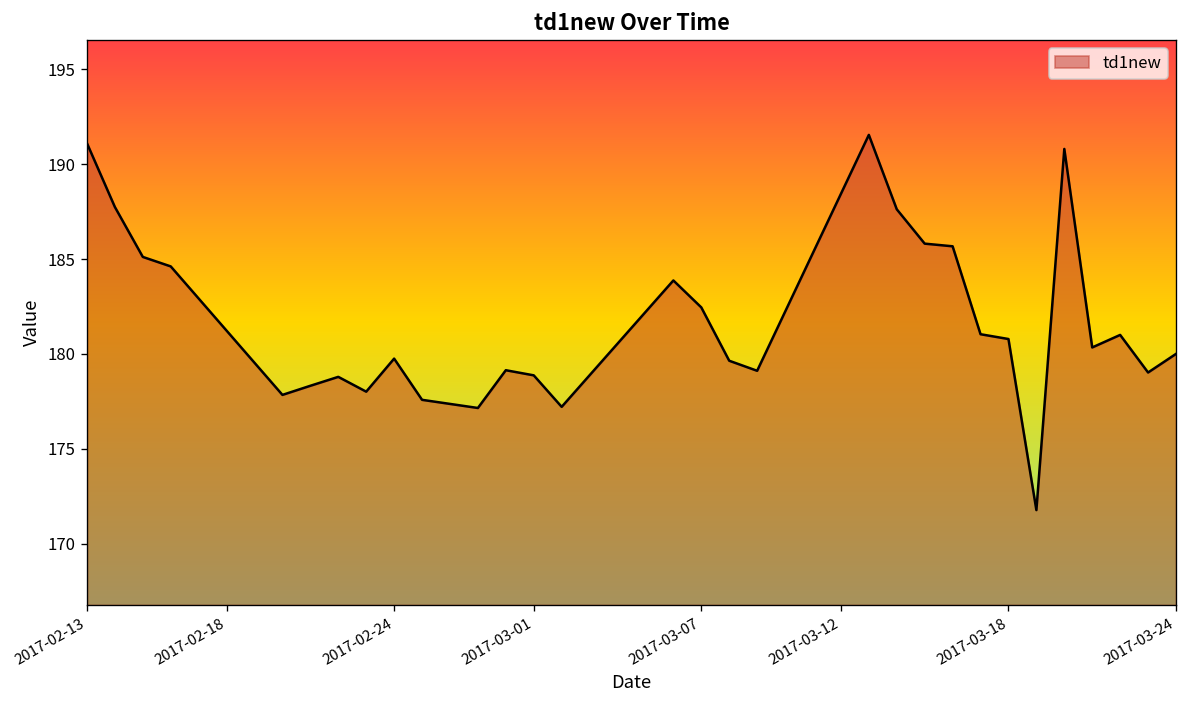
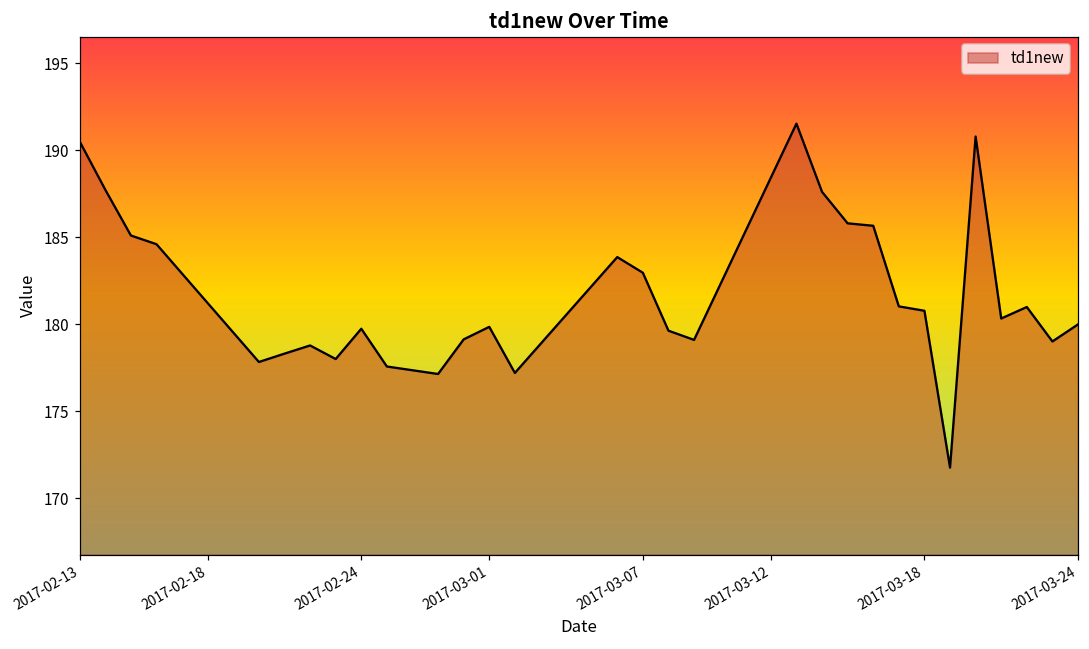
2017-02-13: 191.1 -> 190.5
2017-03-01: 178.9 -> 179.9
2017-03-07: 182.5 -> 183.0
